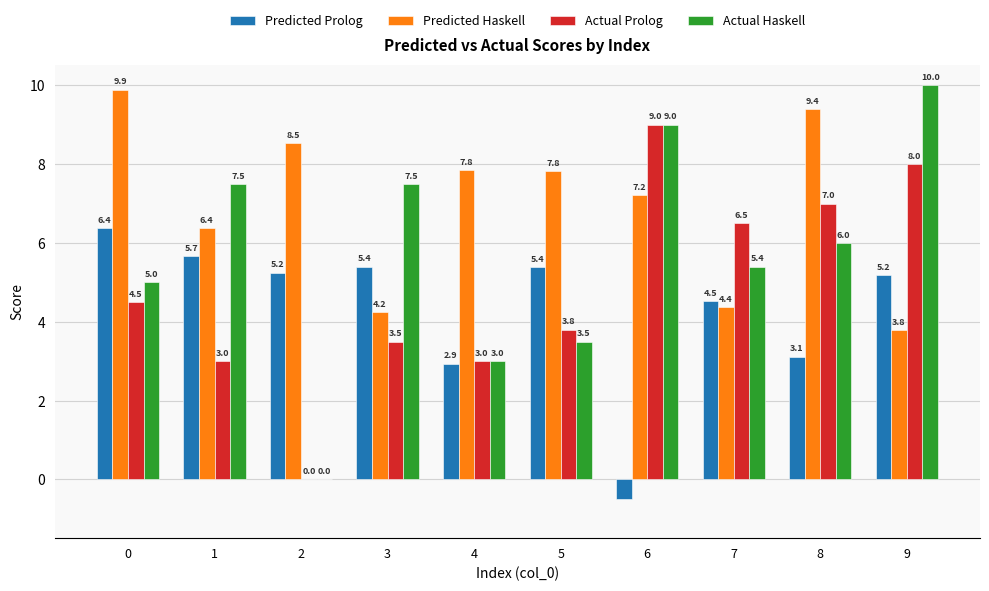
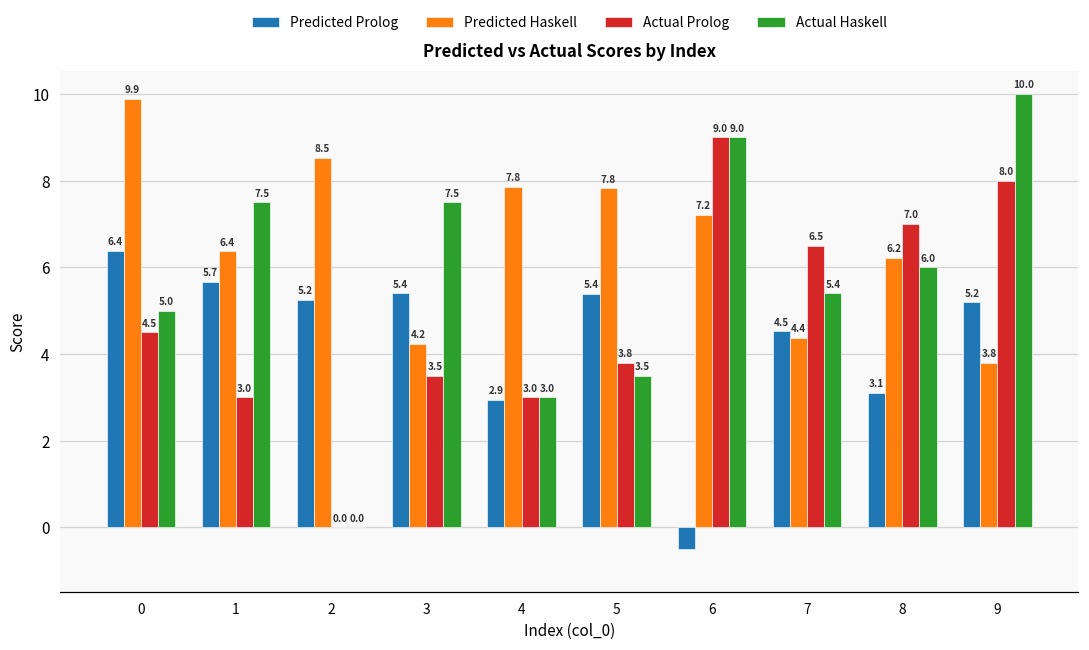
Predicted Haskell, 8: 9.4 -> 6.2
